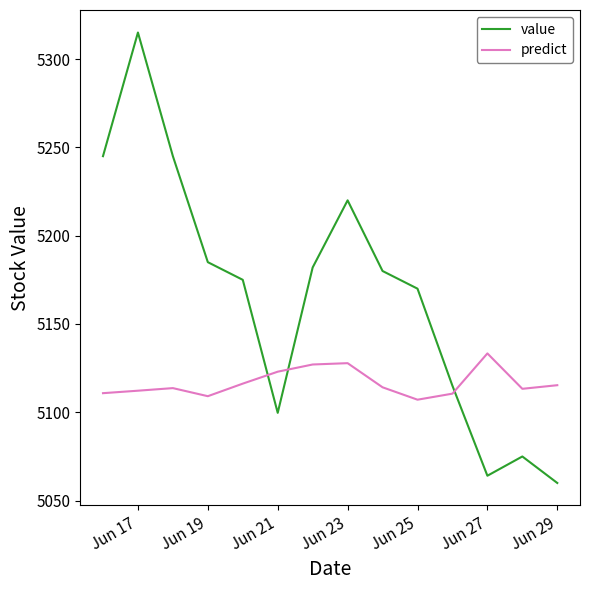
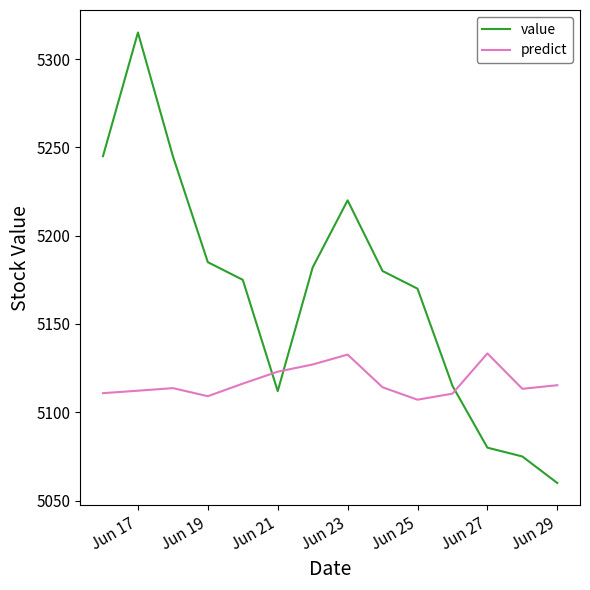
value, Jun 21: 5100 -> 5112
predict, Jun 23: 5128 -> 5133
value, Jun 27: 5064 -> 5080
